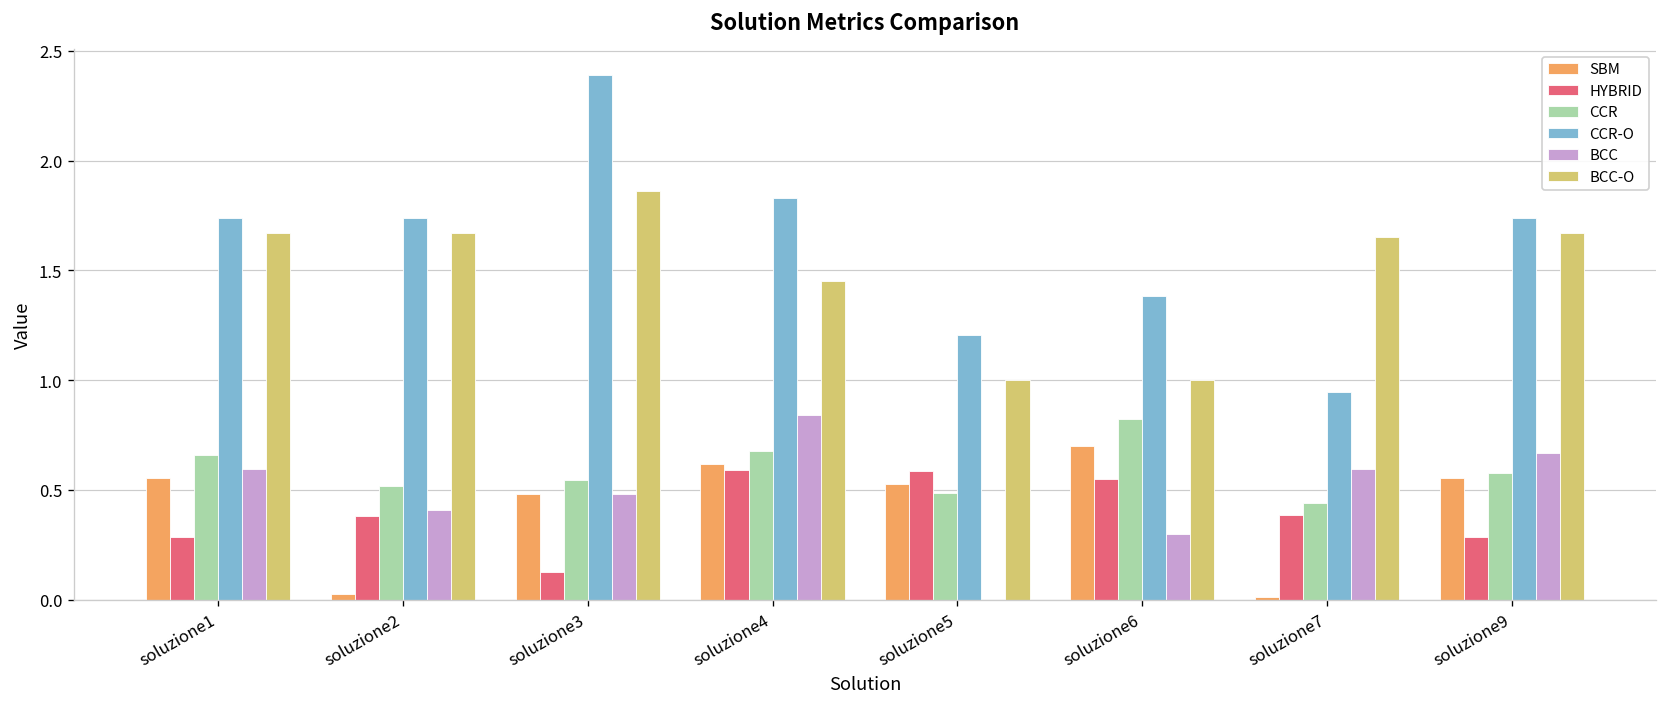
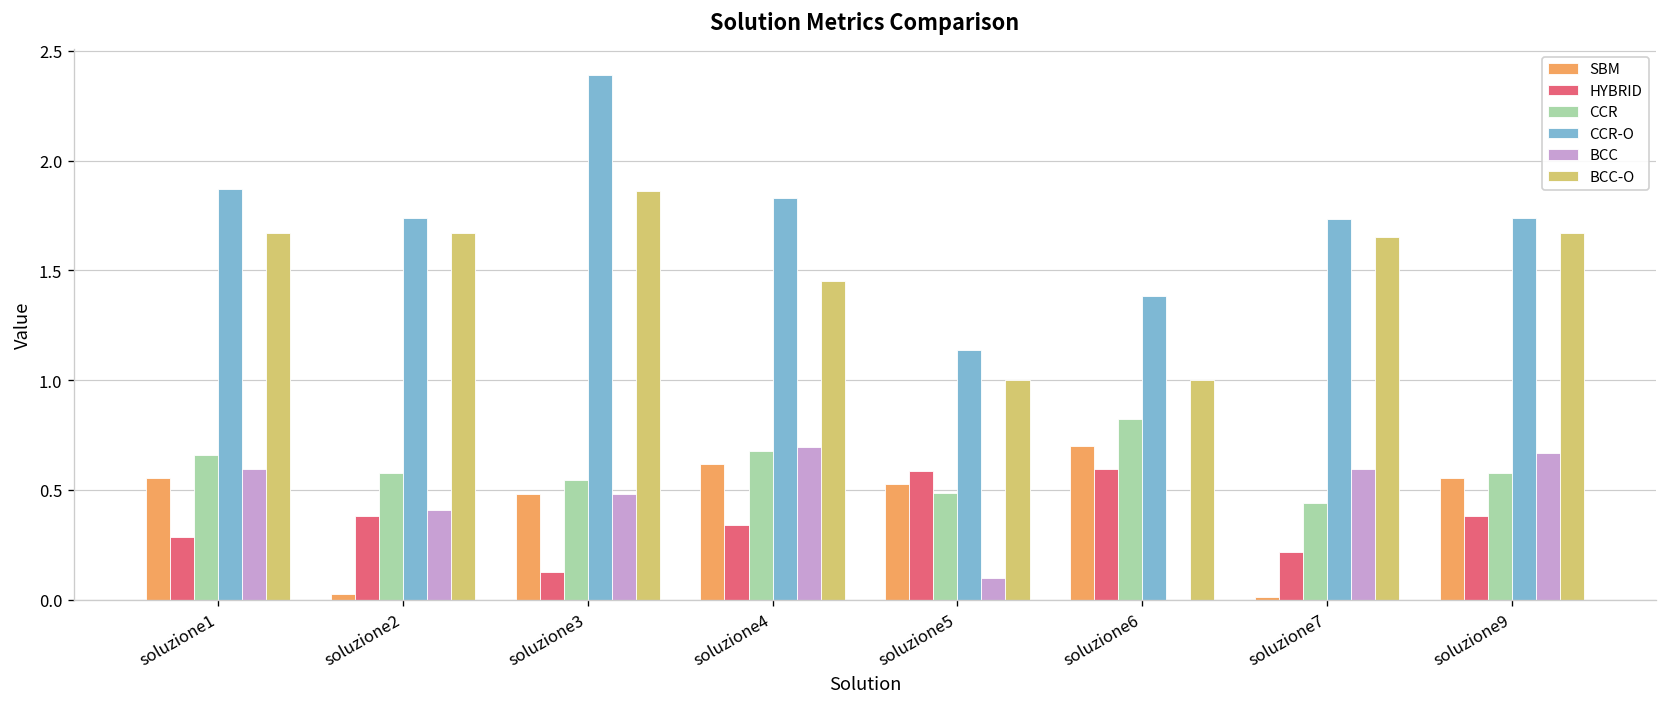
CCR-O, soluzione1: 1.74 -> 1.87
CCR, soluzione2: 0.52 -> 0.57
HYBRID, soluzione4: 0.59 -> 0.34
BCC, soluzione4: 0.84 -> 0.69
CCR-O, soluzione5: 1.21 -> 1.14
BCC, soluzione5: 0.0 -> 0.1
HYBRID, soluzione6: 0.55 -> 0.60
BCC, soluzione6: 0.3 -> 0.0
HYBRID, soluzione7: 0.38 -> 0.22
CCR-O, soluzione7: 0.95 -> 1.73
HYBRID, soluzione9: 0.29 -> 0.38
